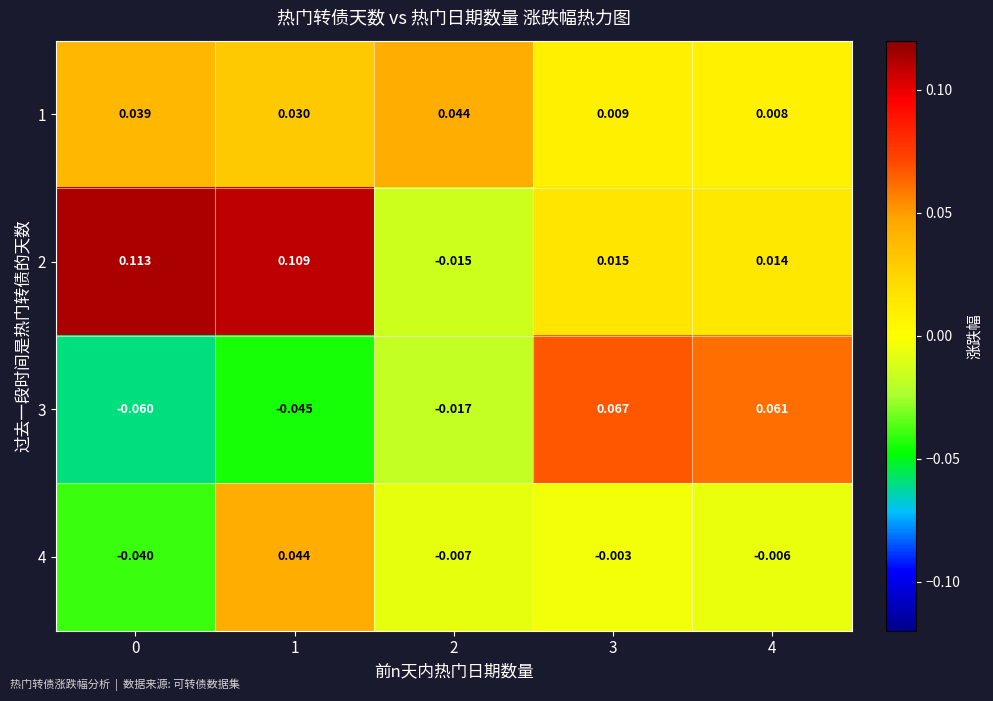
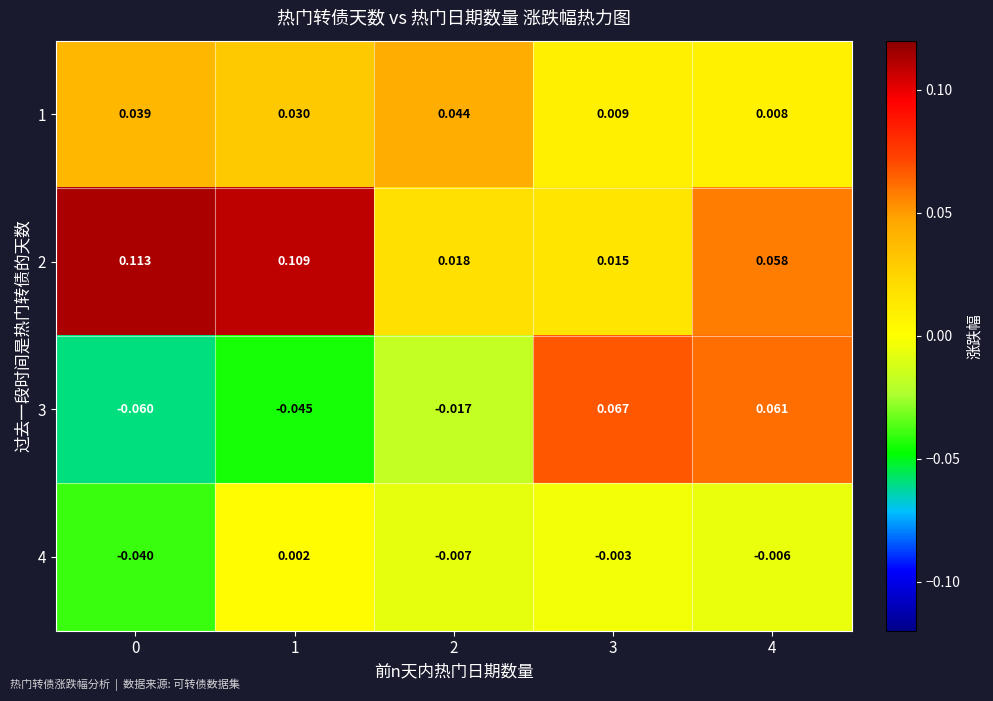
2, 2: -0.015 -> 0.018
2, 4: 0.014 -> 0.058
4, 1: 0.044 -> 0.002
